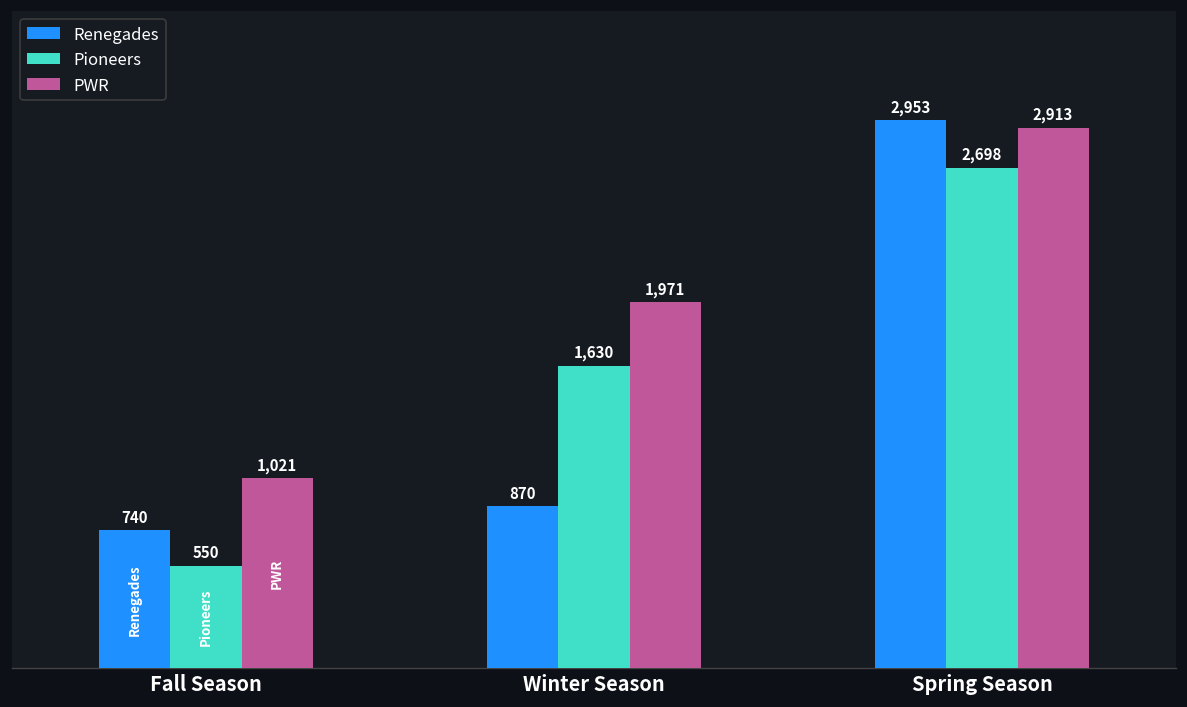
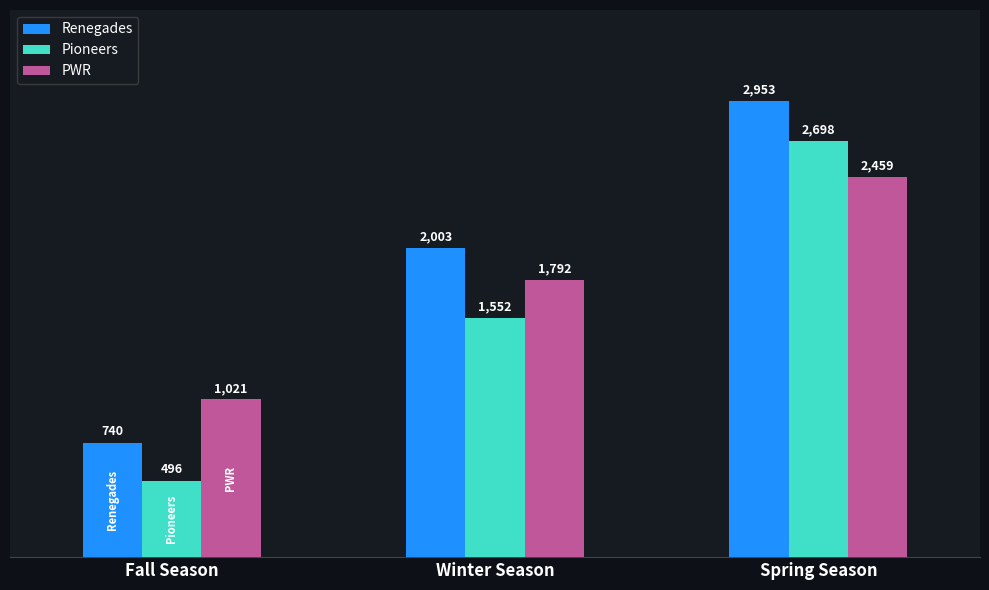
Pioneers, Fall Season: 550 -> 496
Renegades, Winter Season: 870 -> 2,003
Pioneers, Winter Season: 1,630 -> 1,552
PWR, Winter Season: 1,971 -> 1,792
PWR, Spring Season: 2,913 -> 2,459
